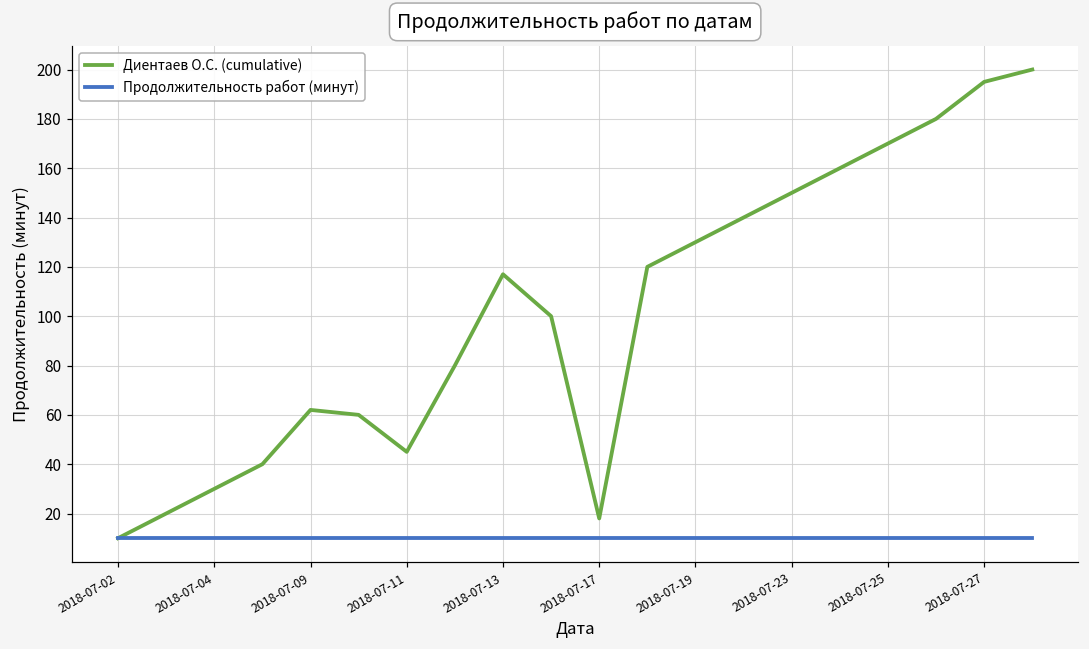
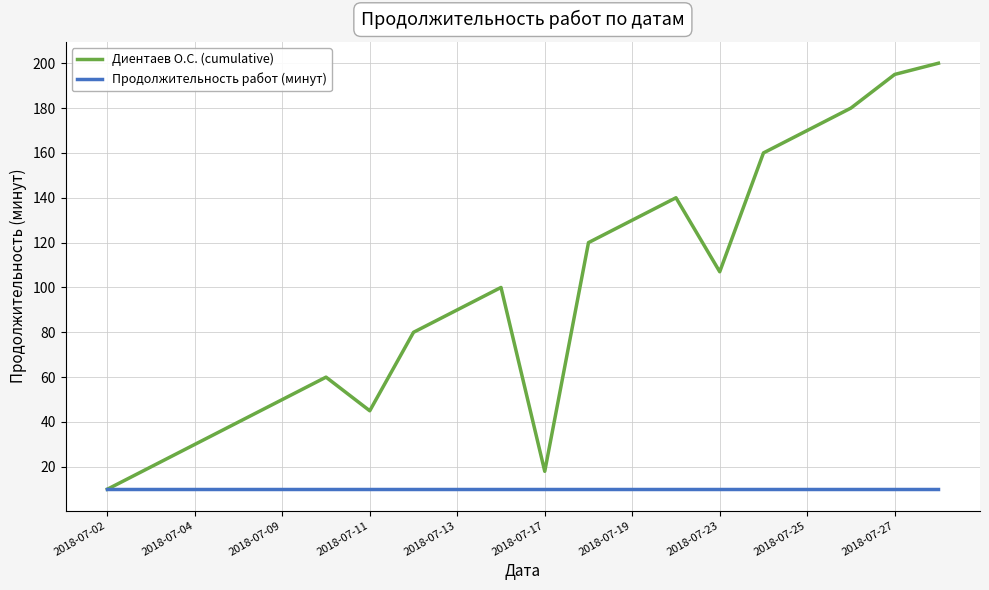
Диентаев О.С. (cumulative), 2018-07-09: 62 -> 50
Диентаев О.С. (cumulative), 2018-07-13: 117 -> 90
Диентаев О.С. (cumulative), 2018-07-23: 150 -> 107
